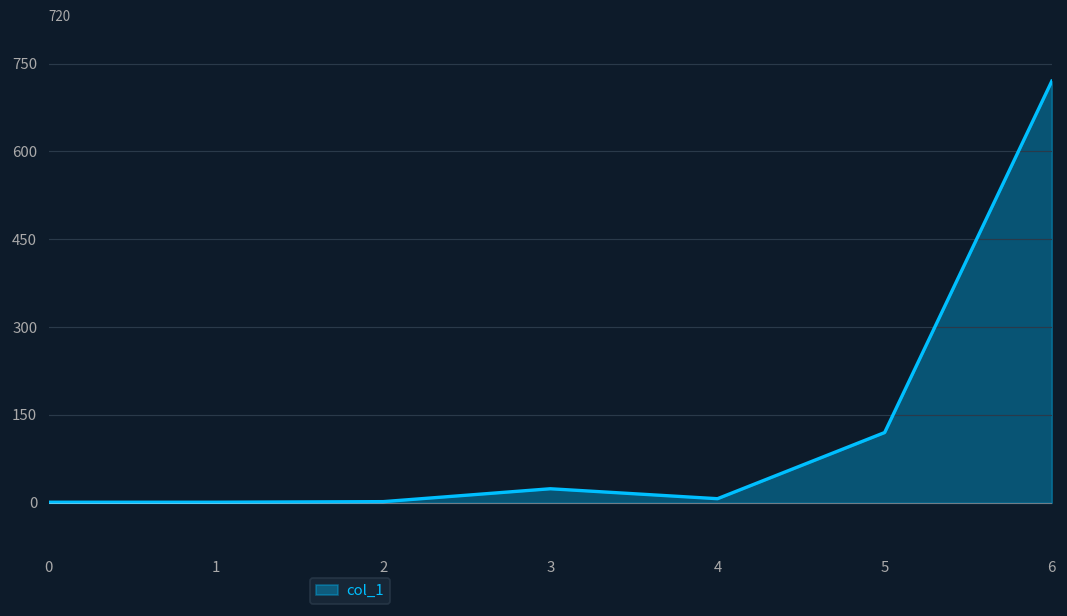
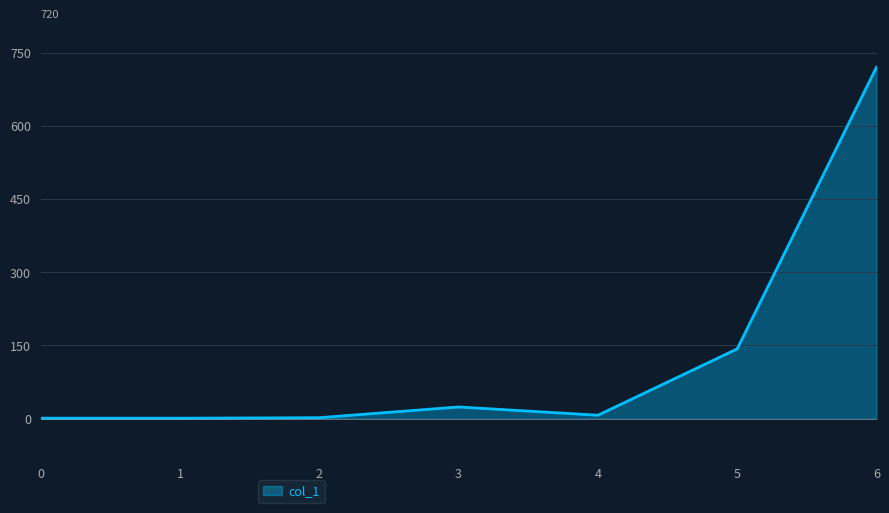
5: 120 -> 140
